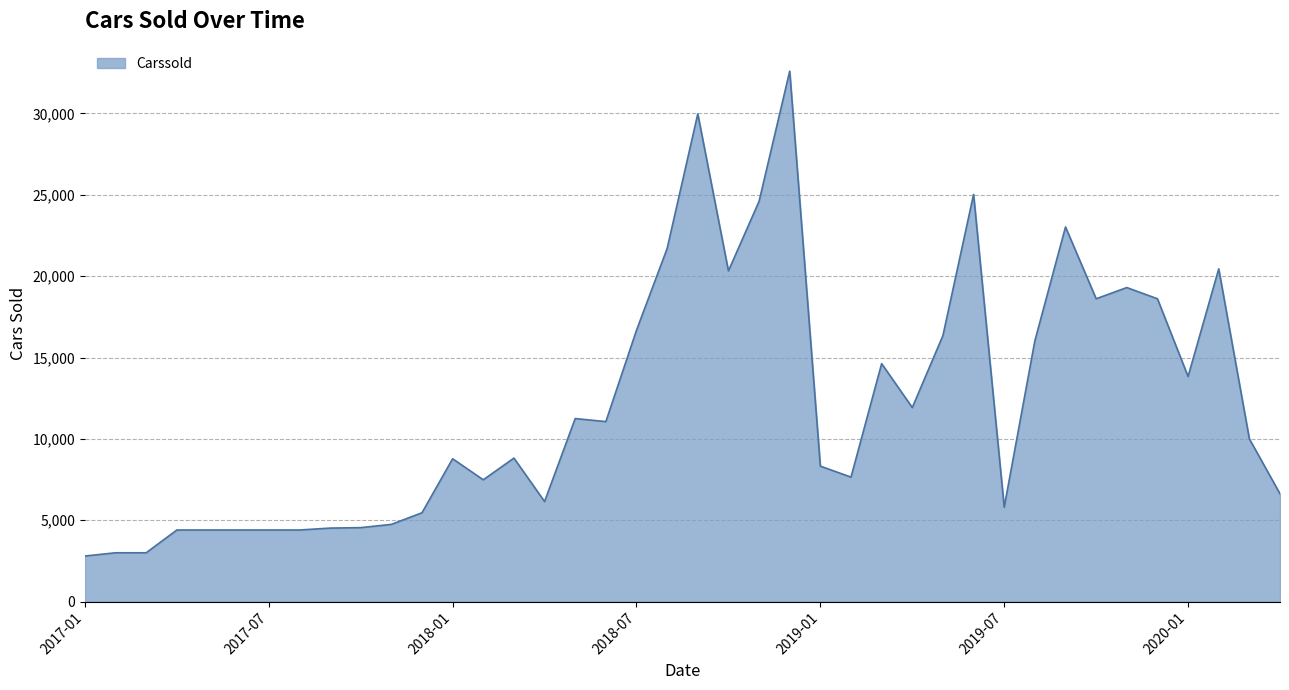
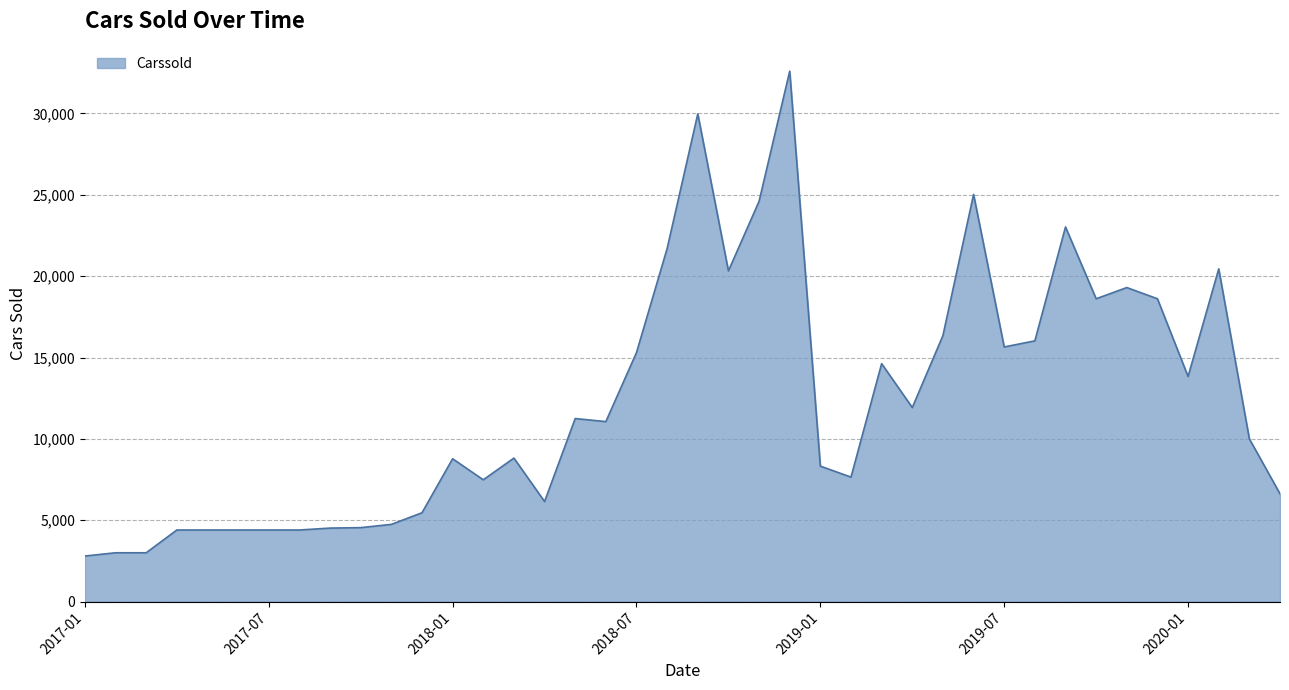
2018-07: 16,700 -> 15,300
2019-07: 5,800 -> 15,700
